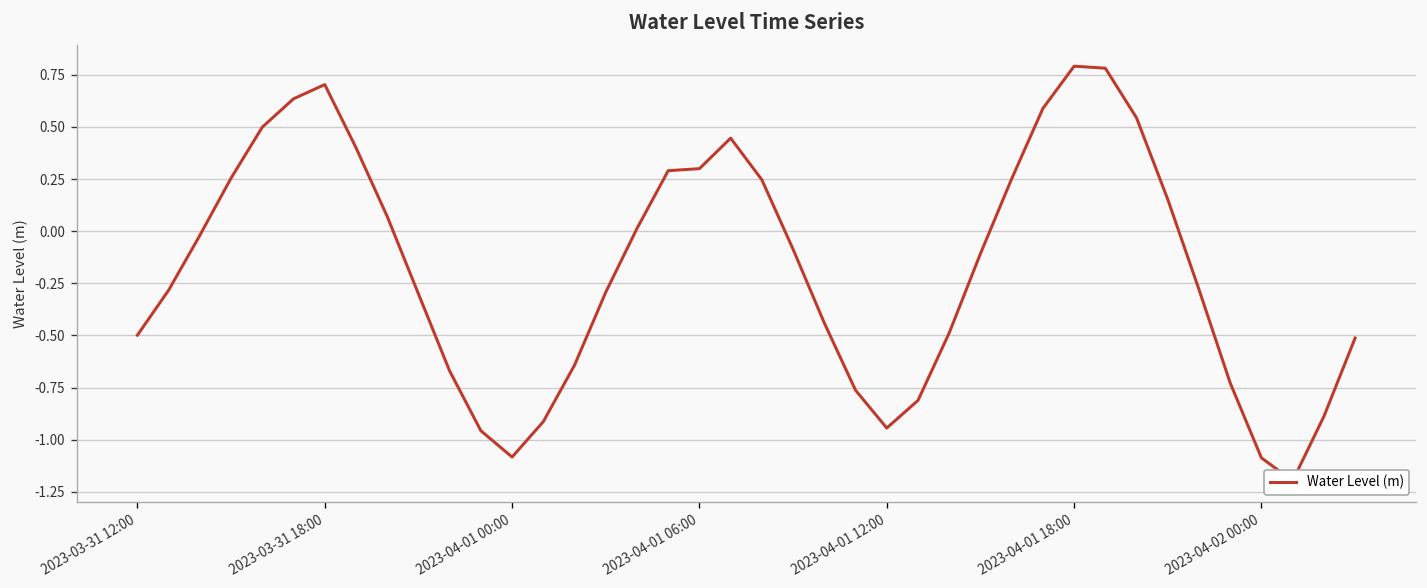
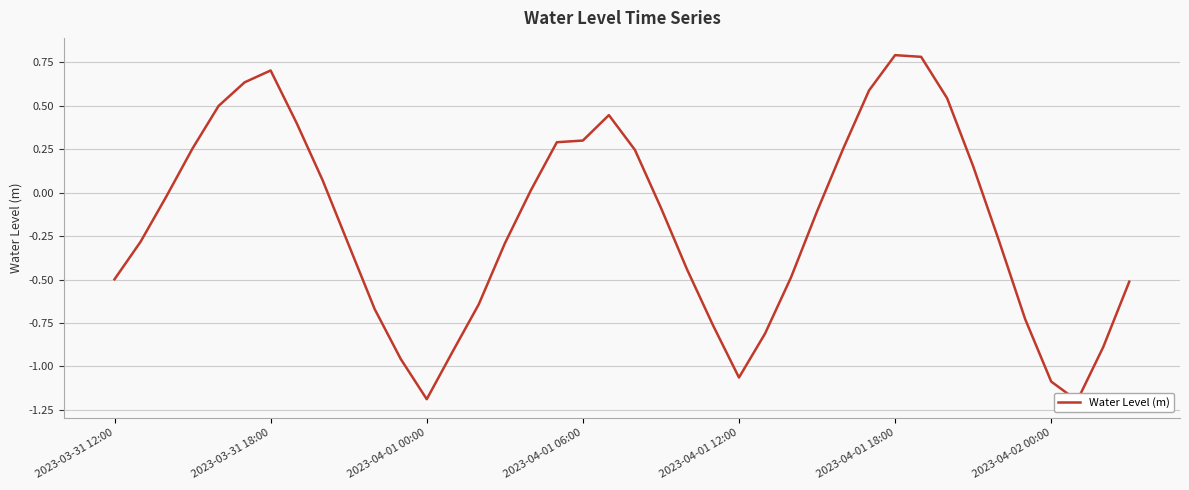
2023-04-01 00:00: -1.08 -> -1.19
2023-04-01 12:00: -0.94 -> -1.06
